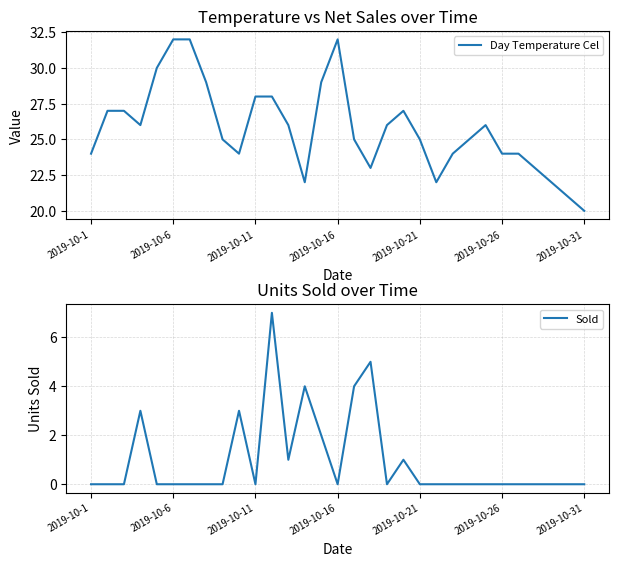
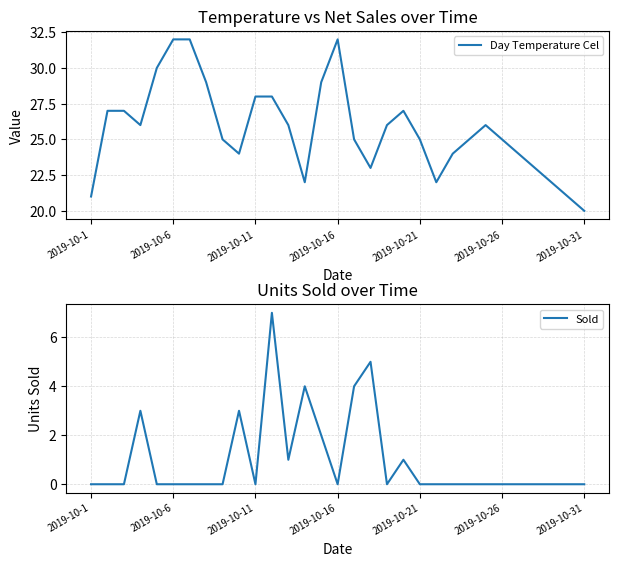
Temperature vs Net Sales over Time, 2019-10-1: 24 -> 21
Temperature vs Net Sales over Time, 2019-10-26: 24 -> 25
